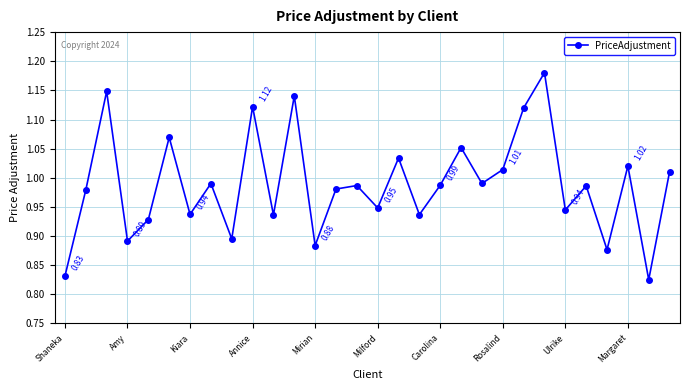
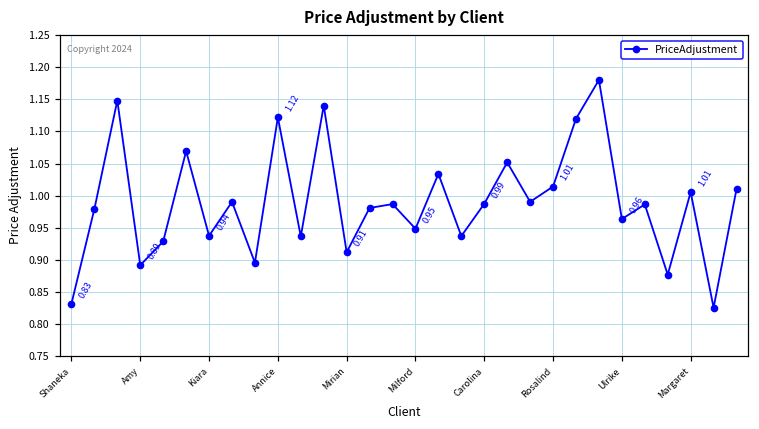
Mirian: 0.88 -> 0.91
Ulrike: 0.94 -> 0.96
Margaret: 1.02 -> 1.01
